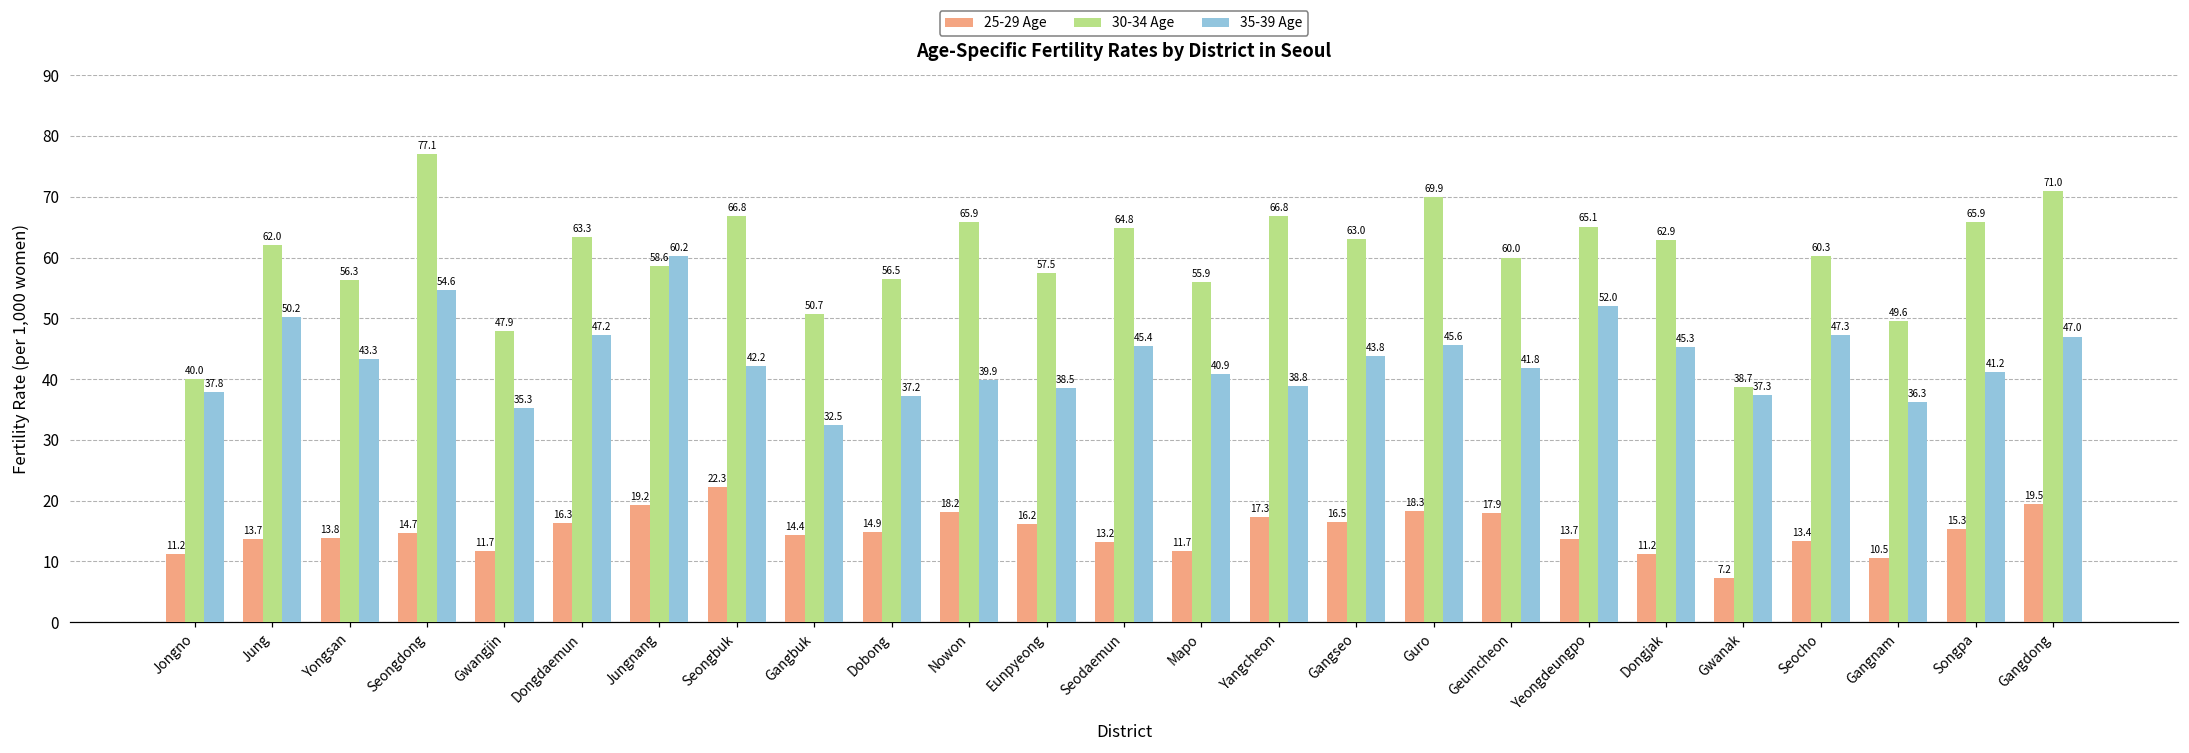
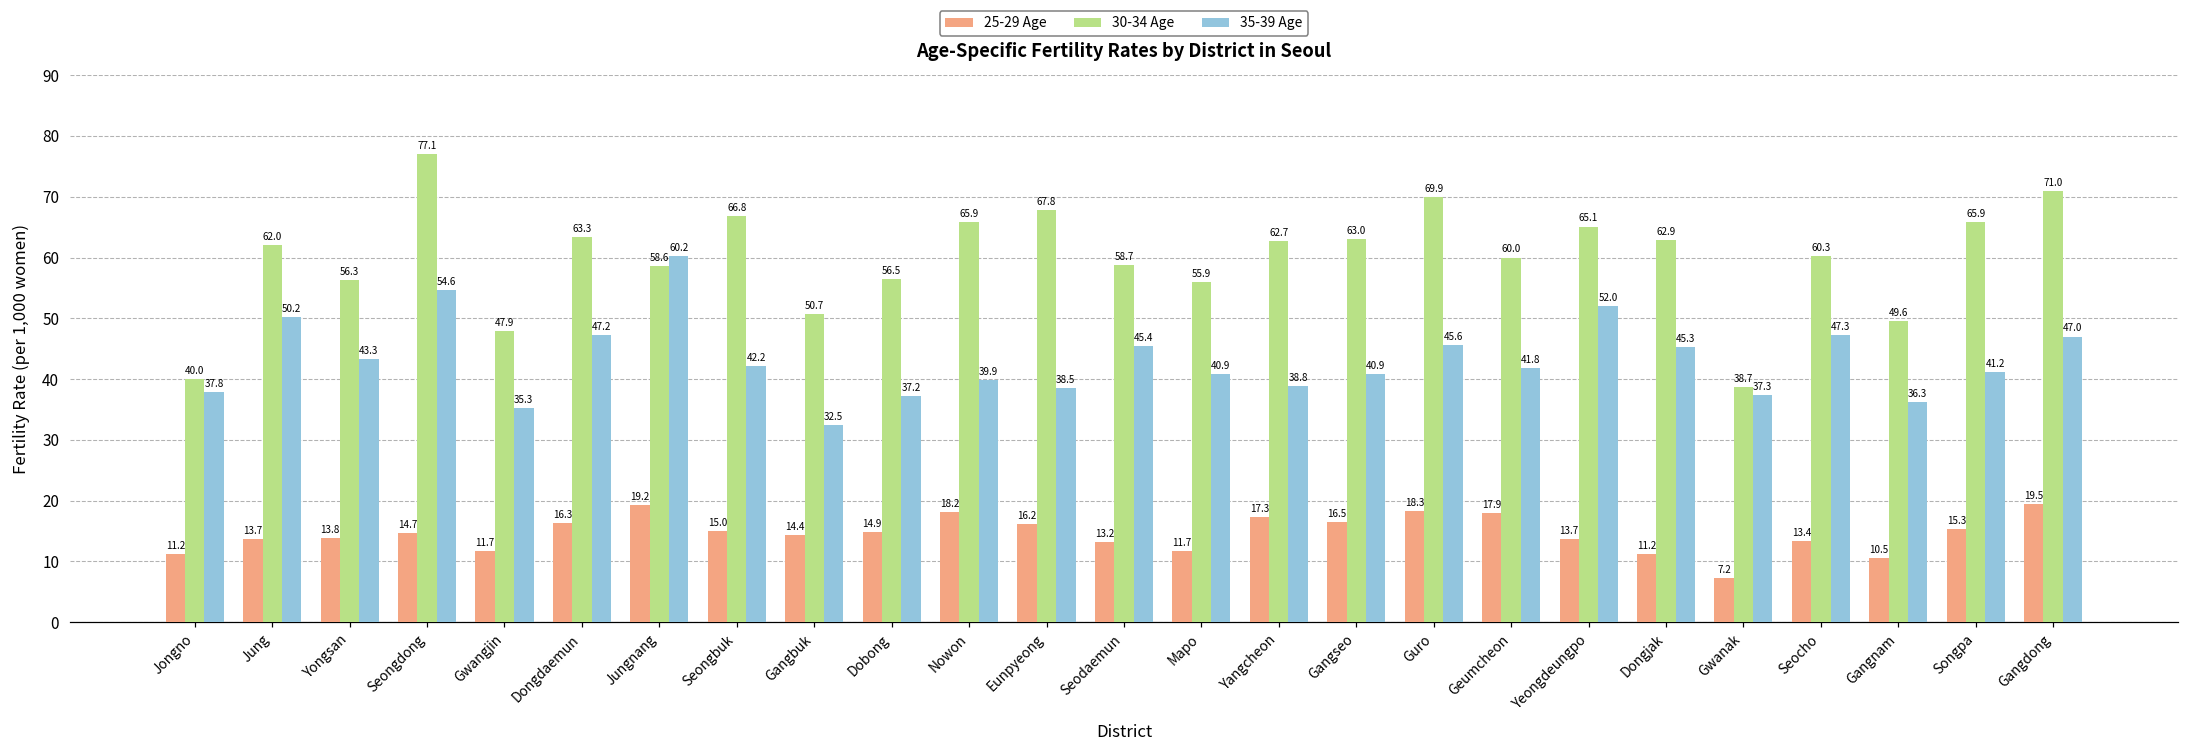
25-29 Age, Seongbuk: 22.3 -> 15.0
30-34 Age, Eunpyeong: 57.5 -> 67.8
30-34 Age, Seodaemun: 64.8 -> 58.7
30-34 Age, Yangcheon: 66.8 -> 62.7
35-39 Age, Gangseo: 43.8 -> 40.9
